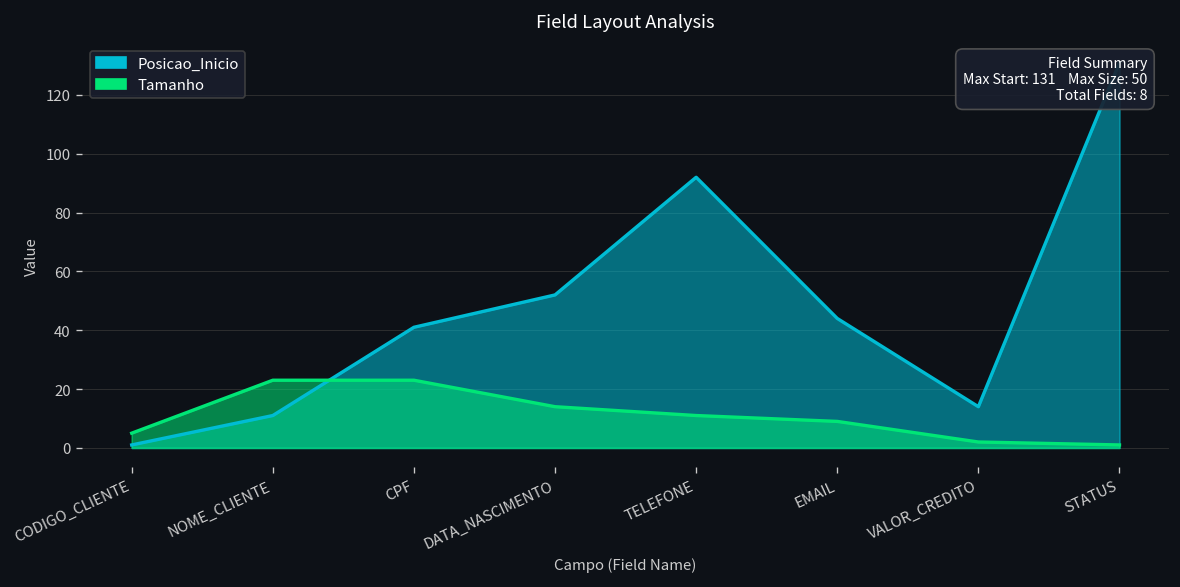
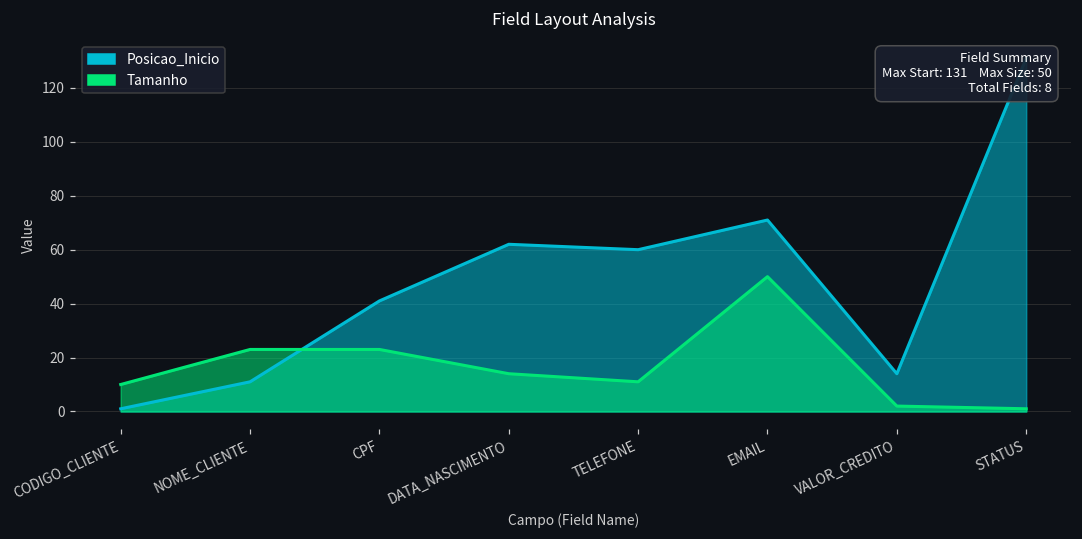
Tamanho, CODIGO_CLIENTE: 5 -> 10
Posicao_Inicio, DATA_NASCIMENTO: 52 -> 62
Posicao_Inicio, TELEFONE: 92 -> 60
Posicao_Inicio, EMAIL: 44 -> 71
Tamanho, EMAIL: 9 -> 50
